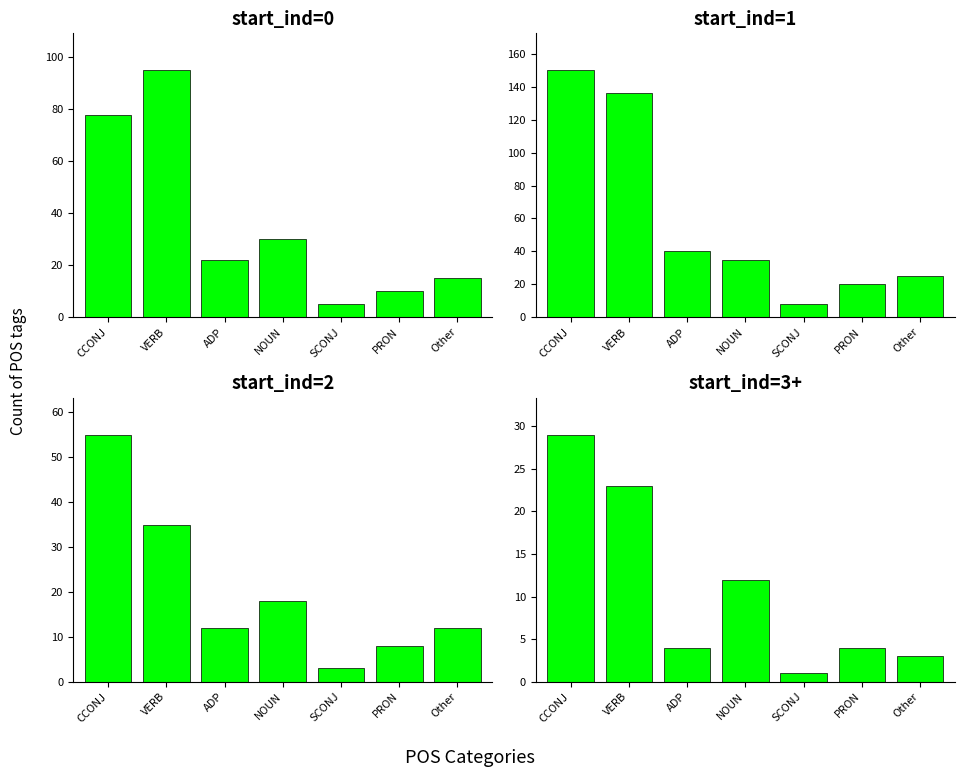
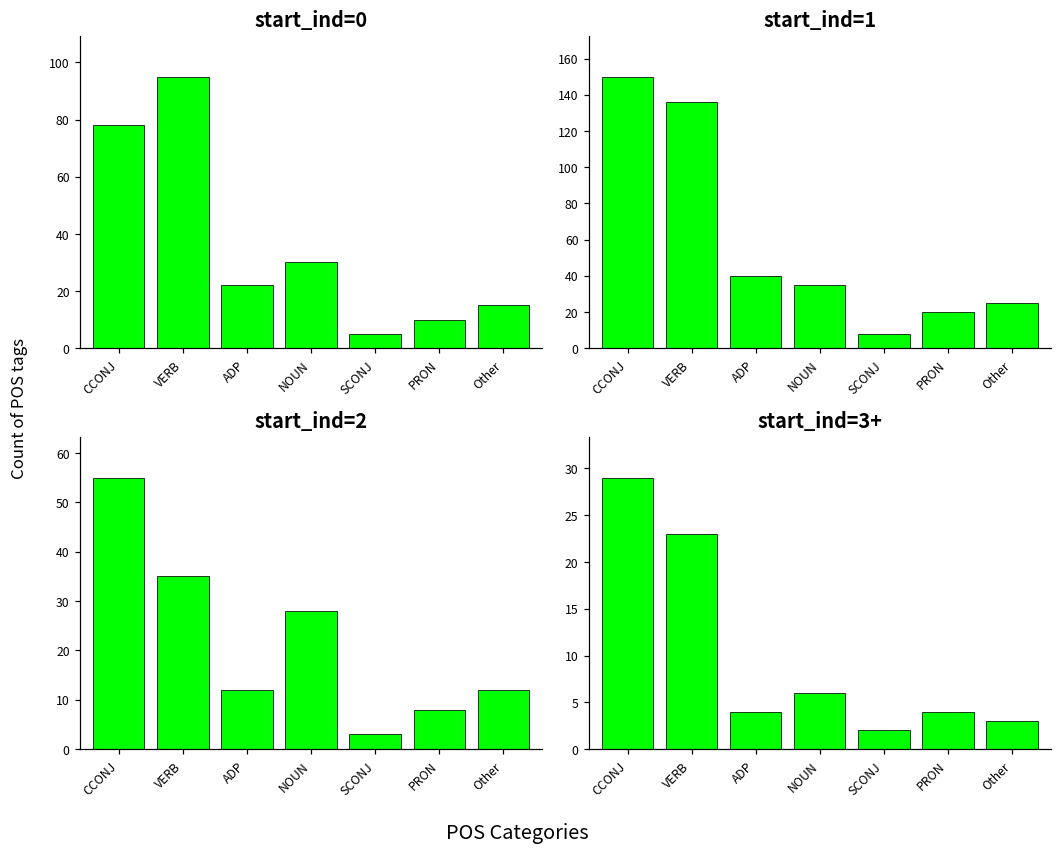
start_ind=2, NOUN: 18 -> 28
start_ind=3+, NOUN: 12 -> 6
start_ind=3+, SCONJ: 1 -> 2
